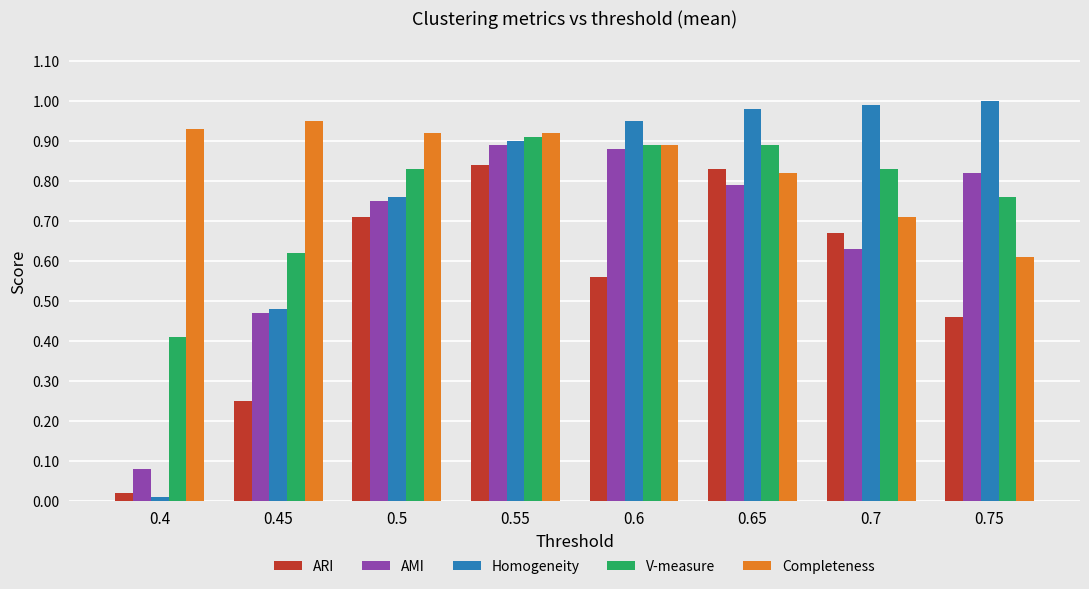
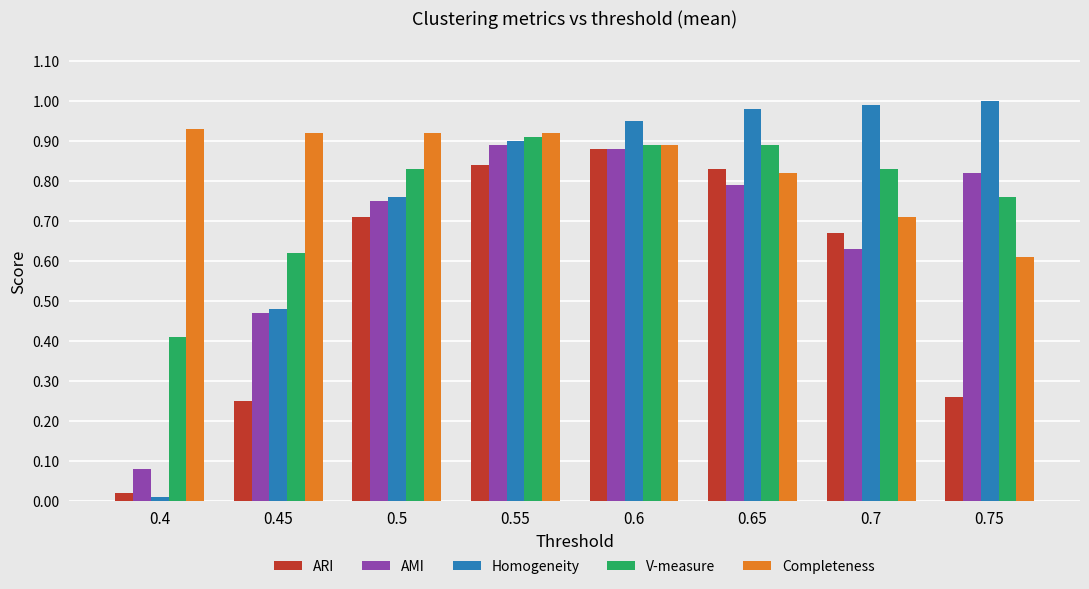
Completeness, 0.45: 0.95 -> 0.92
ARI, 0.6: 0.56 -> 0.88
ARI, 0.75: 0.46 -> 0.26
